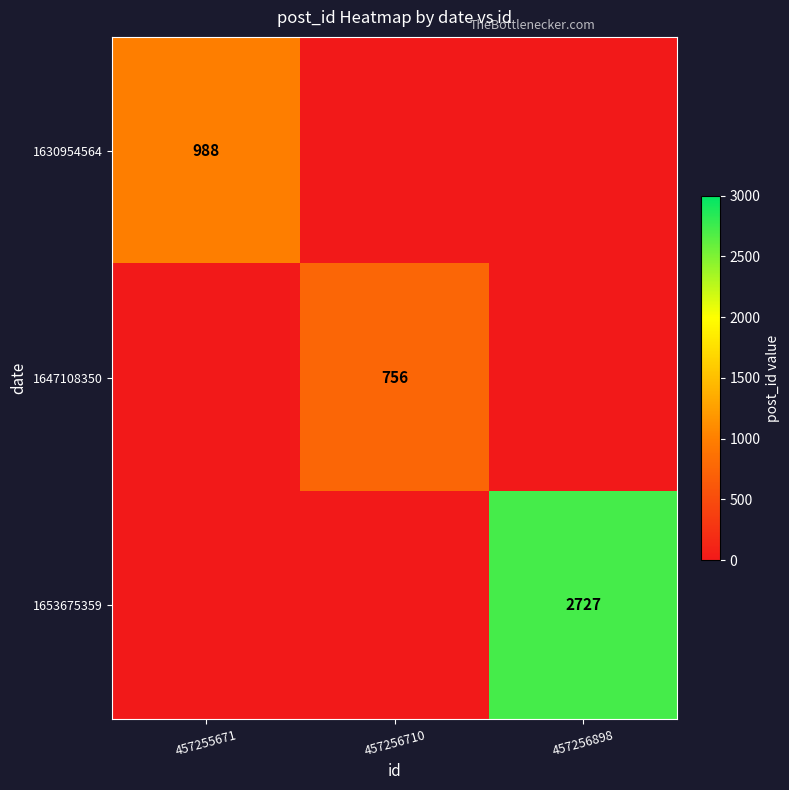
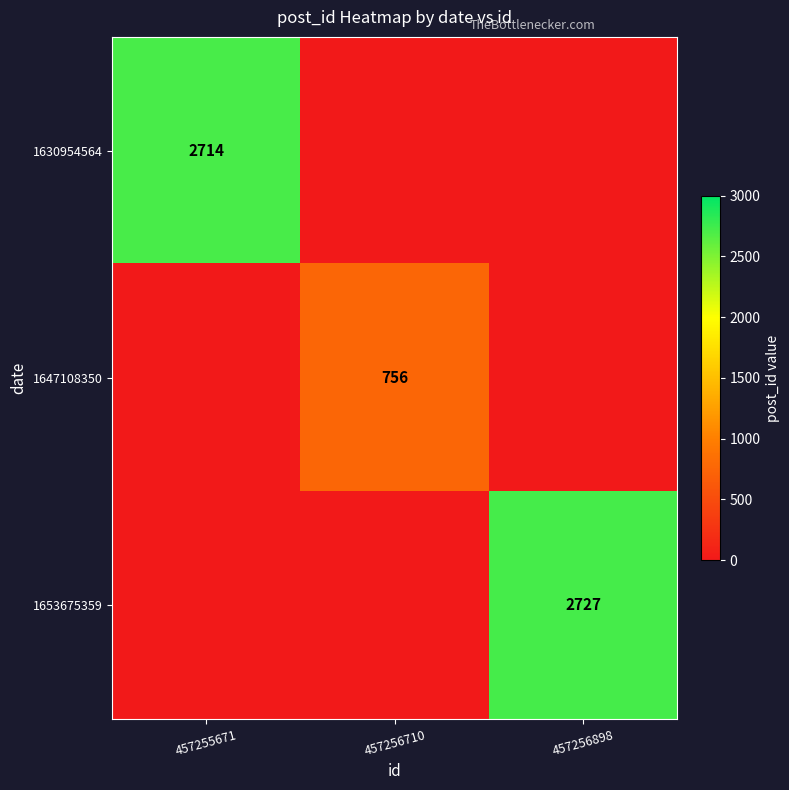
1630954564, 457255671: 988 -> 2714
